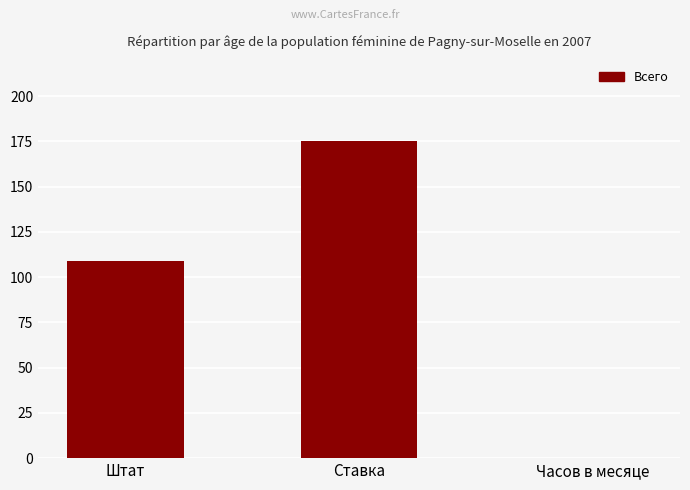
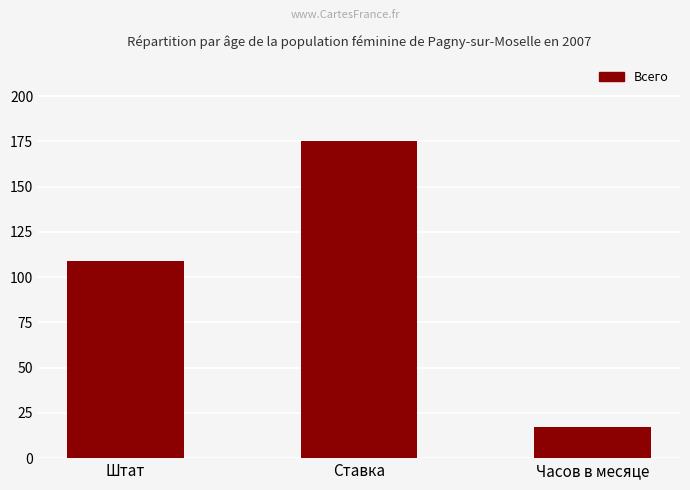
Часов в месяце: 0 -> 17
